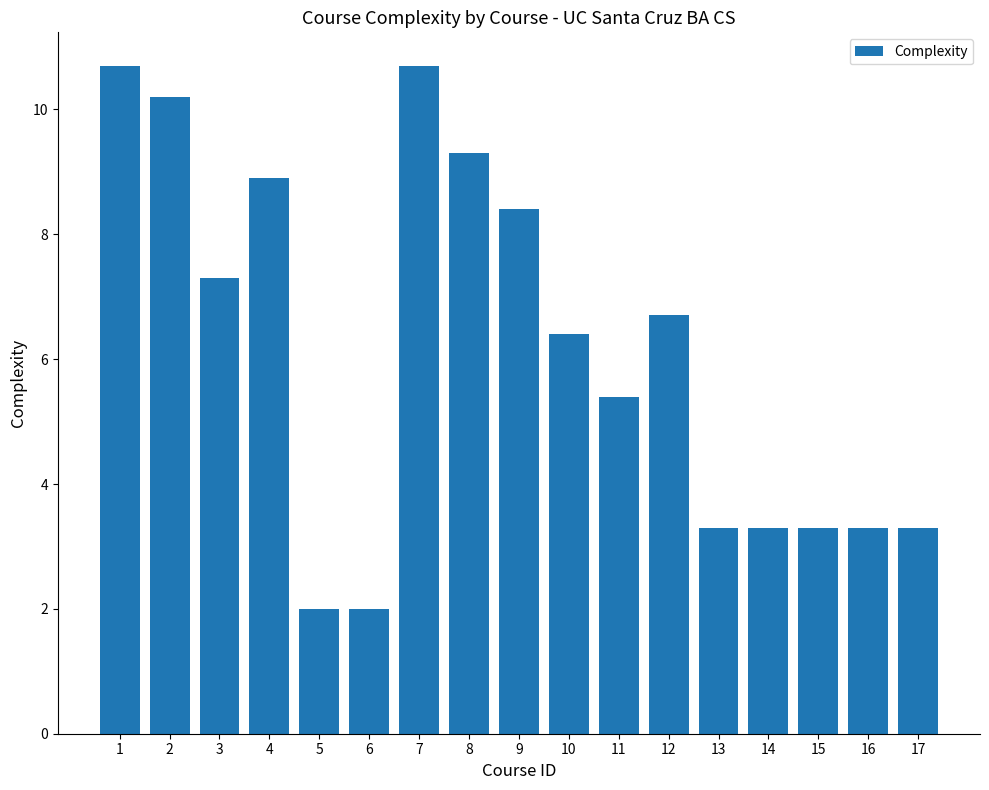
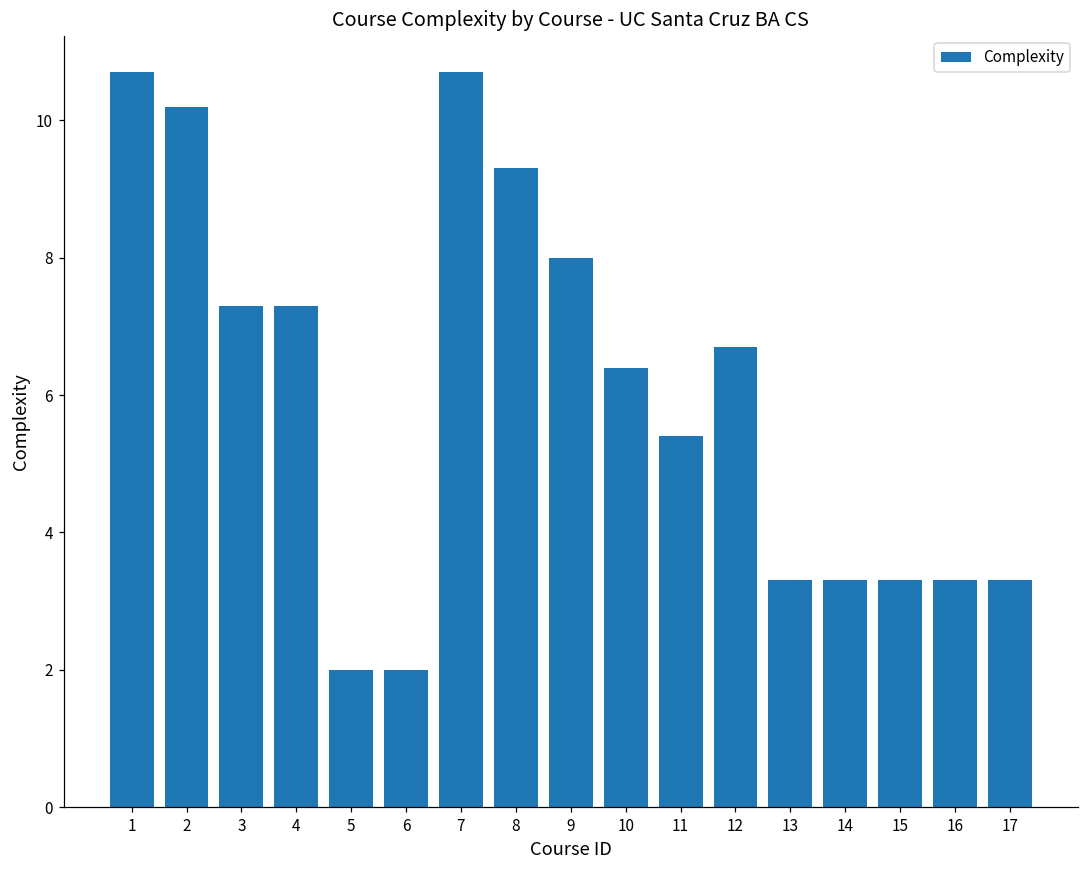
4: 8.9 -> 7.3
9: 8.4 -> 8.0
